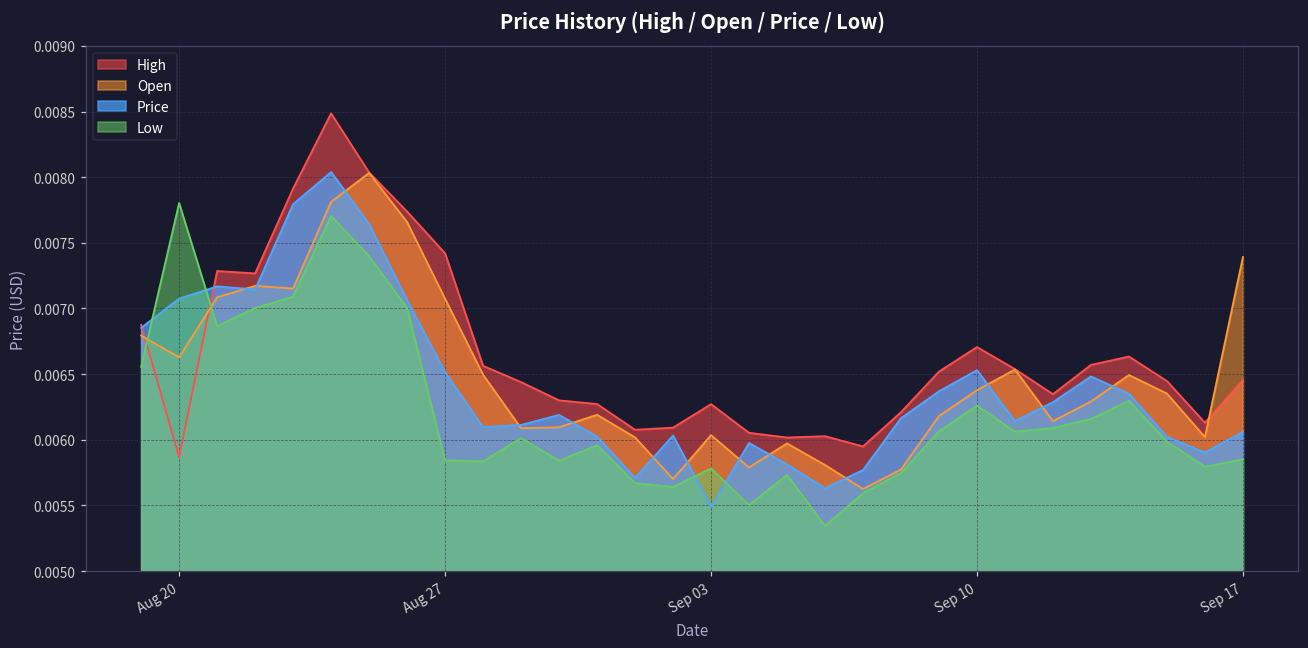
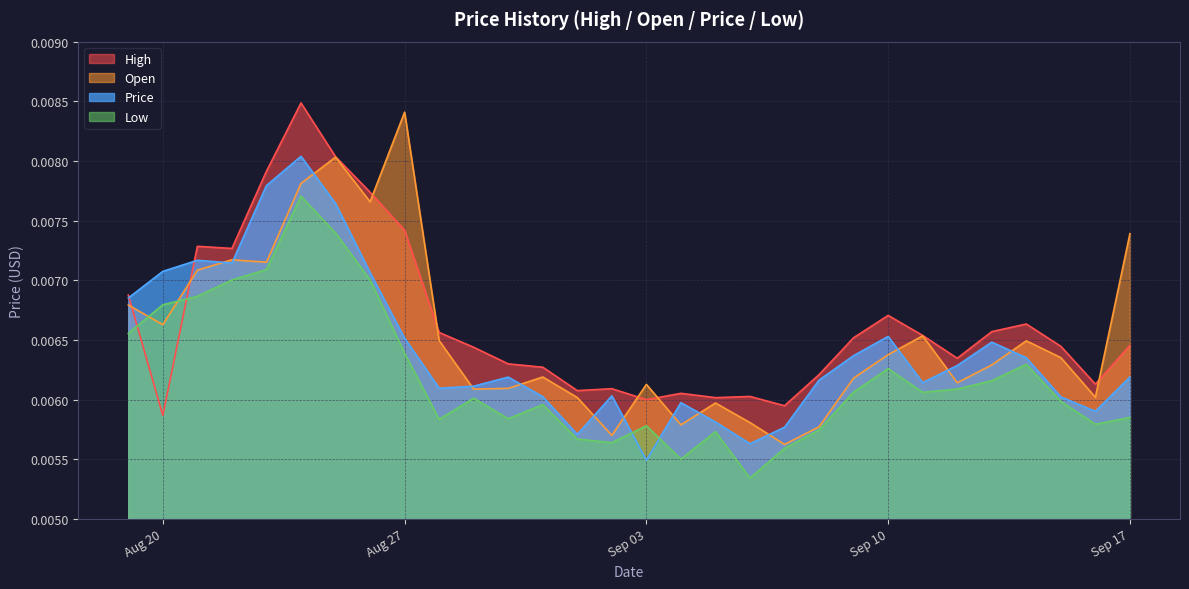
Low, Aug 20: 0.00780 -> 0.00680
Open, Aug 27: 0.00707 -> 0.00841
Low, Aug 27: 0.00584 -> 0.00639
High, Sep 03: 0.00627 -> 0.00600
Open, Sep 03: 0.00604 -> 0.00613
Price, Sep 17: 0.00606 -> 0.00619
